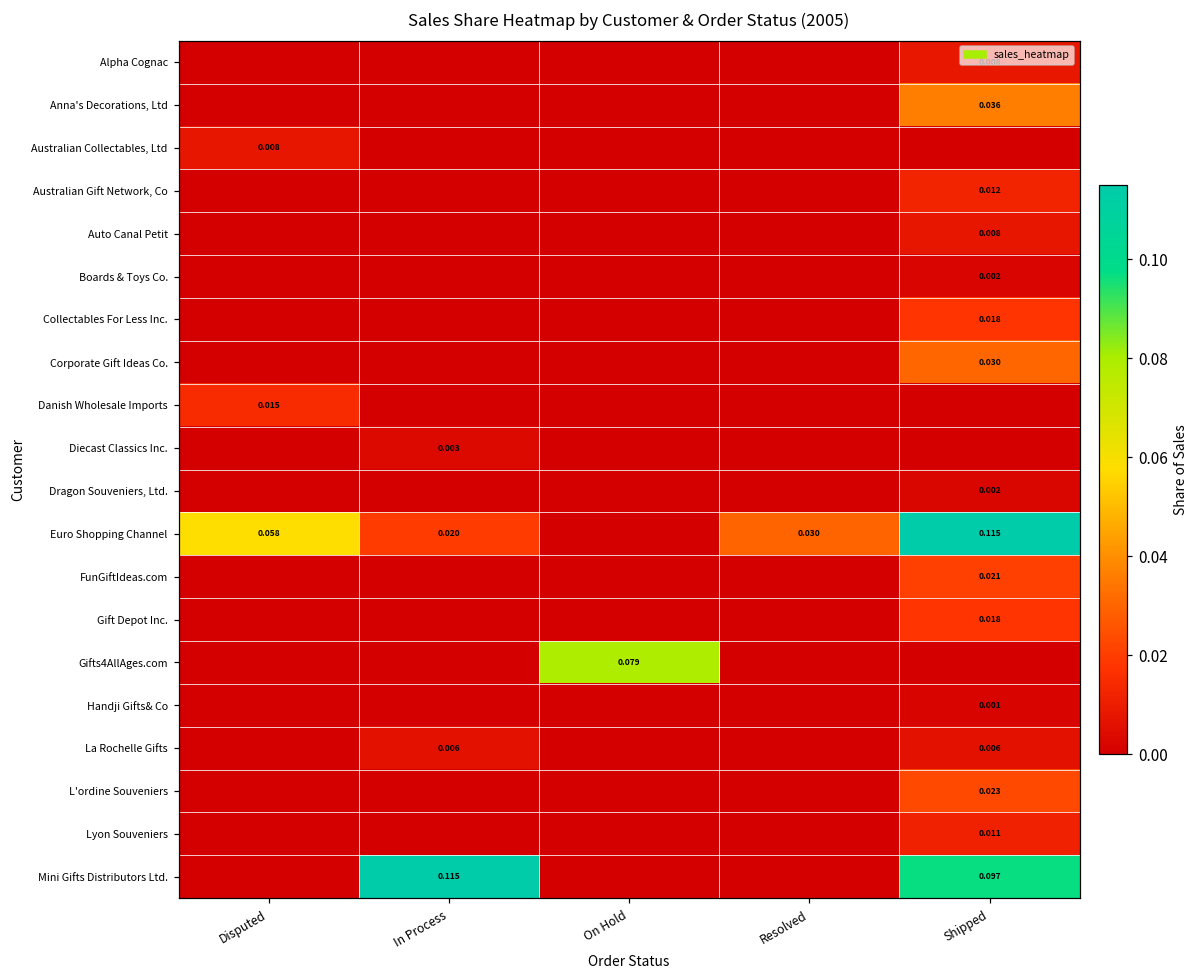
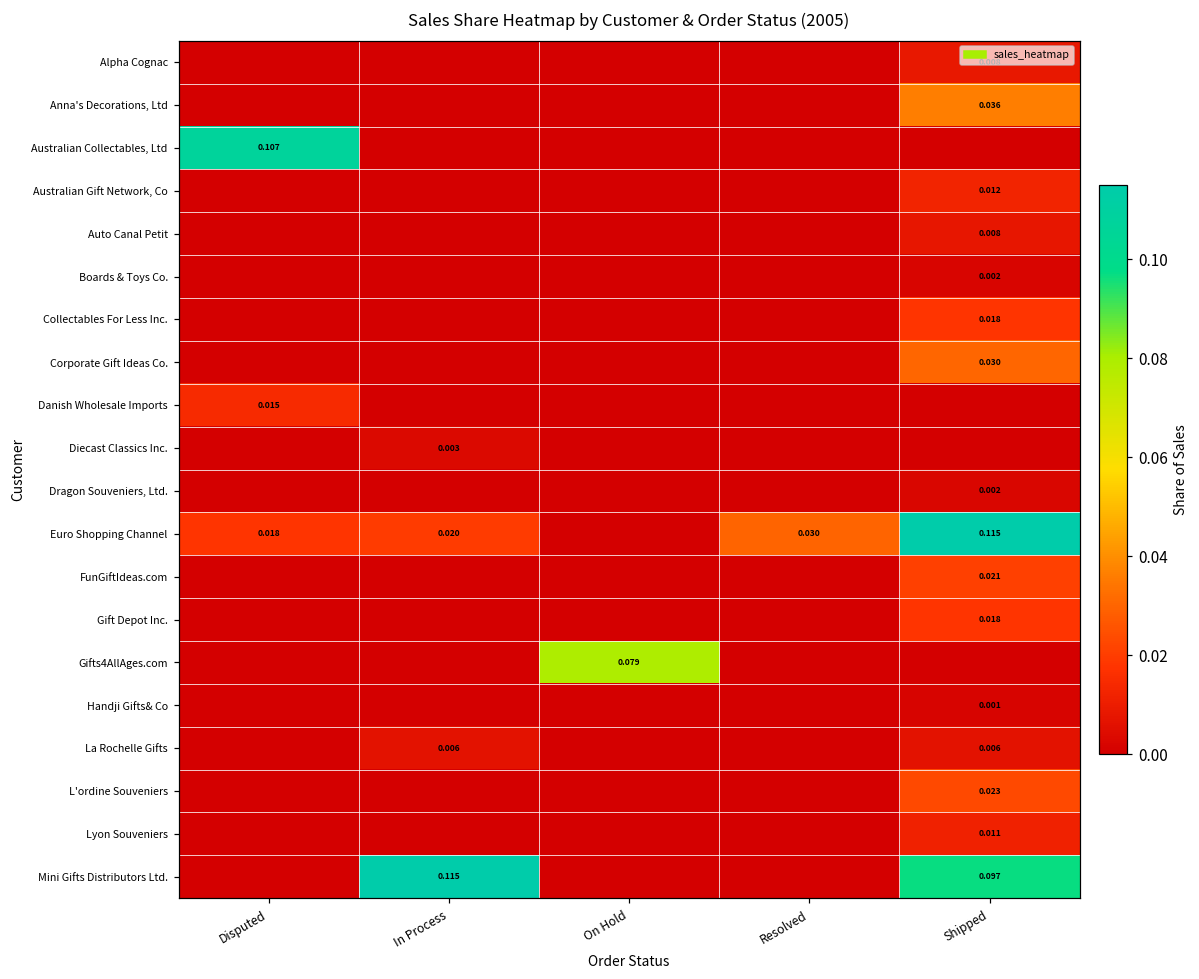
Australian Collectables, Ltd, Disputed: 0.008 -> 0.107
Euro Shopping Channel, Disputed: 0.058 -> 0.018
